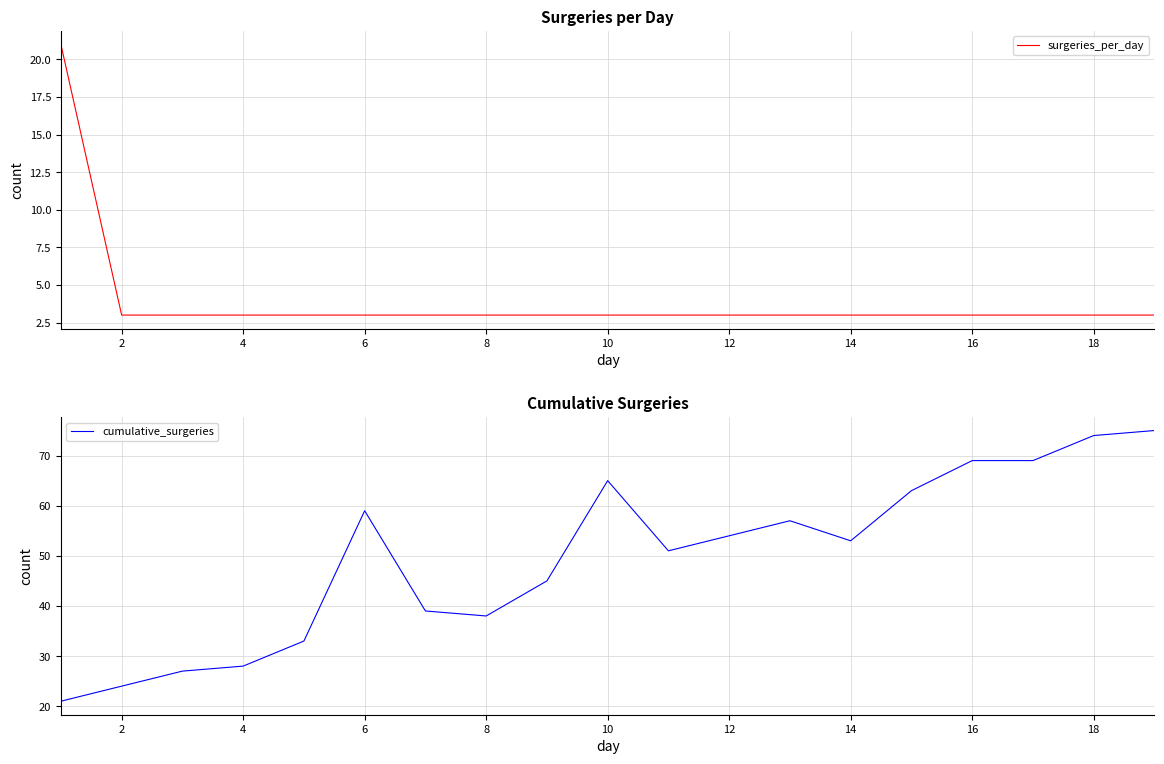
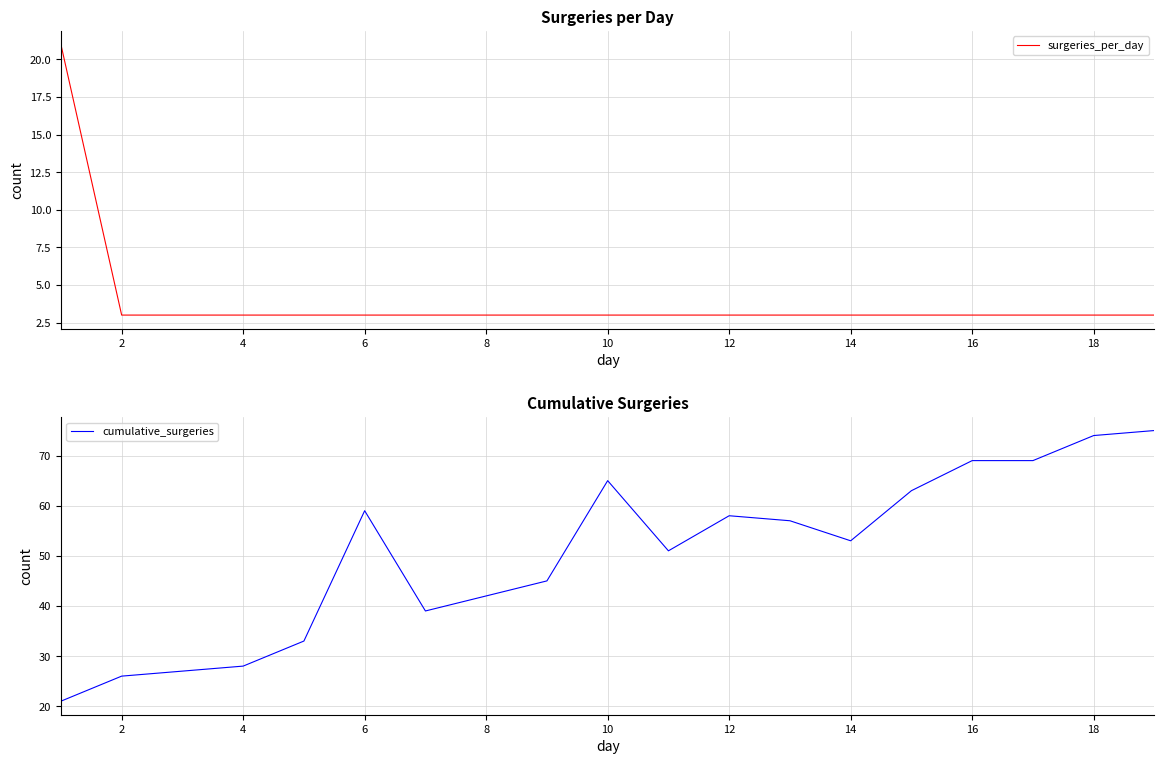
Cumulative Surgeries, 2: 24 -> 26
Cumulative Surgeries, 8: 38 -> 42
Cumulative Surgeries, 12: 54 -> 58
